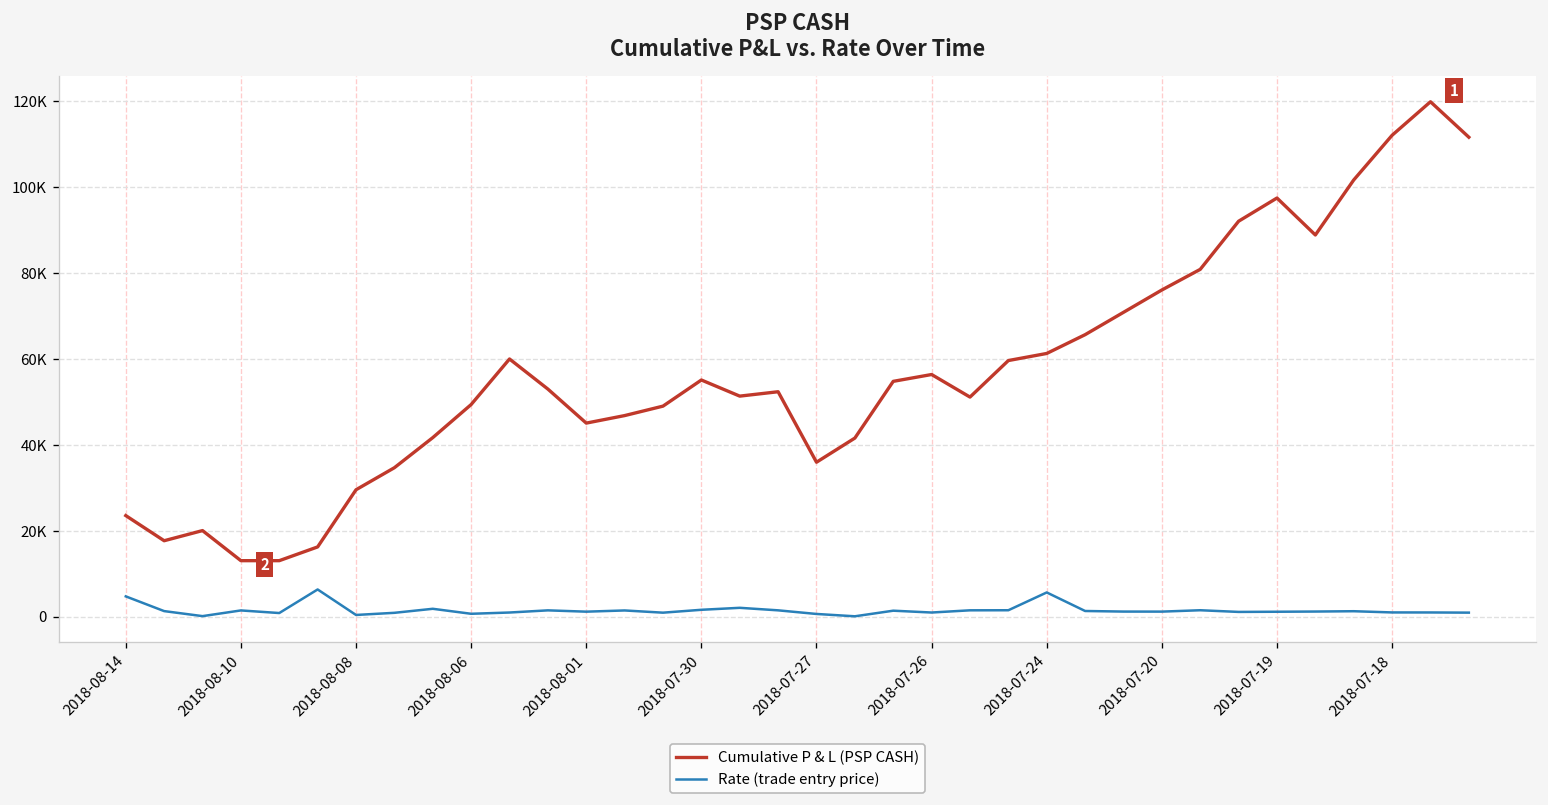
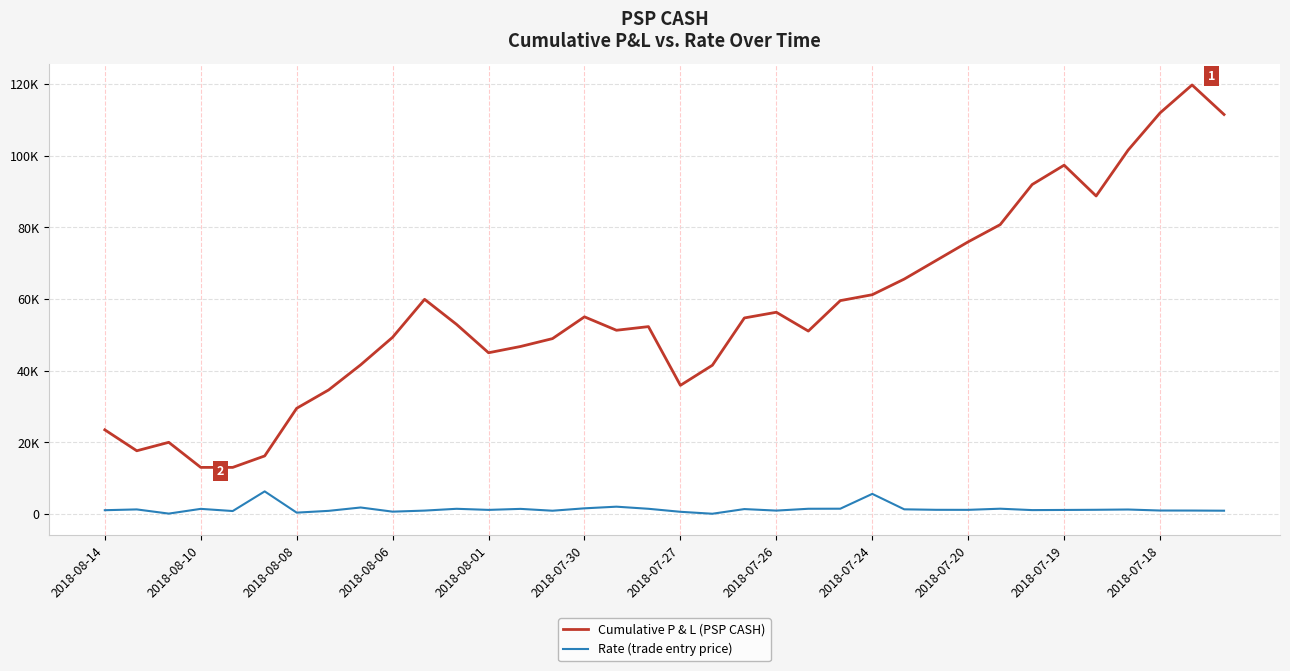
Rate (trade entry price), 2018-08-14: 5000 -> 1000
